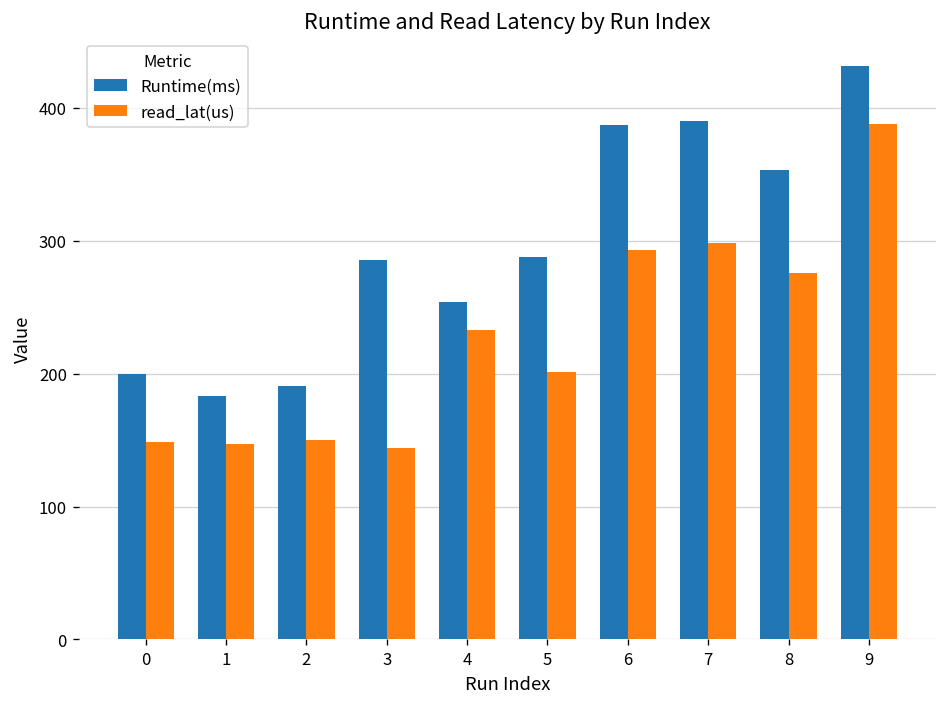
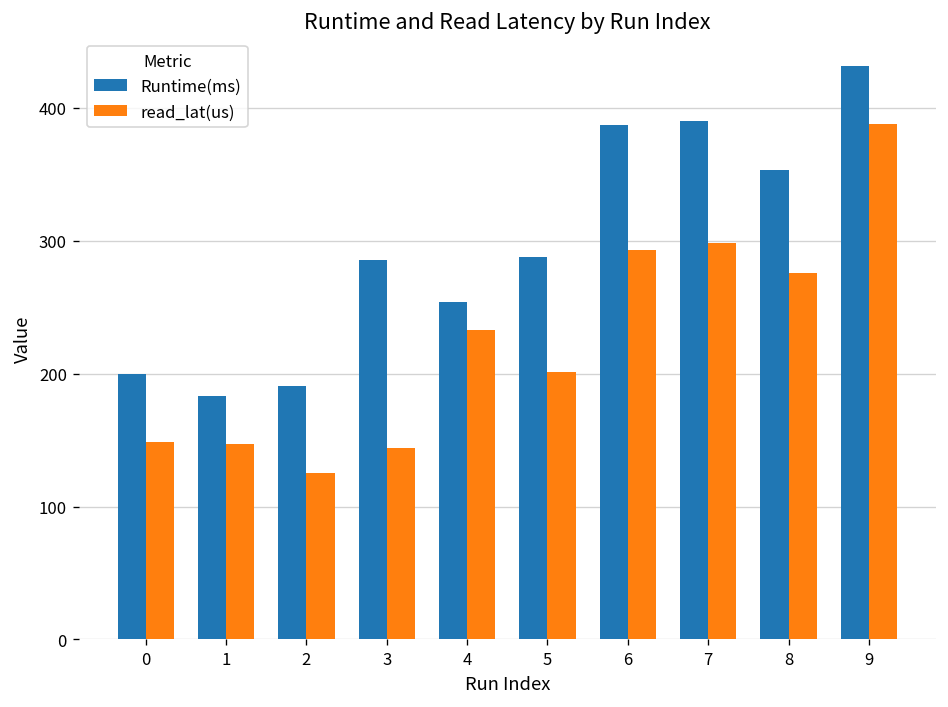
read_lat(us), 2: 150 -> 126
